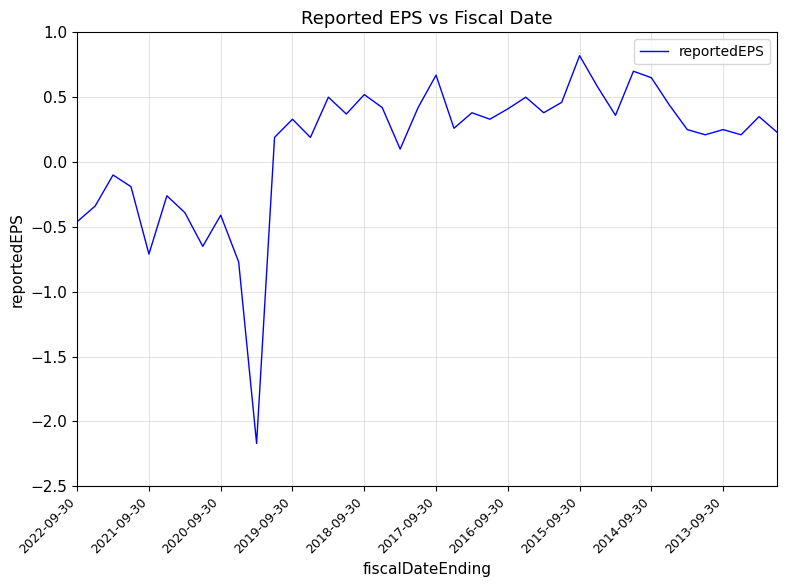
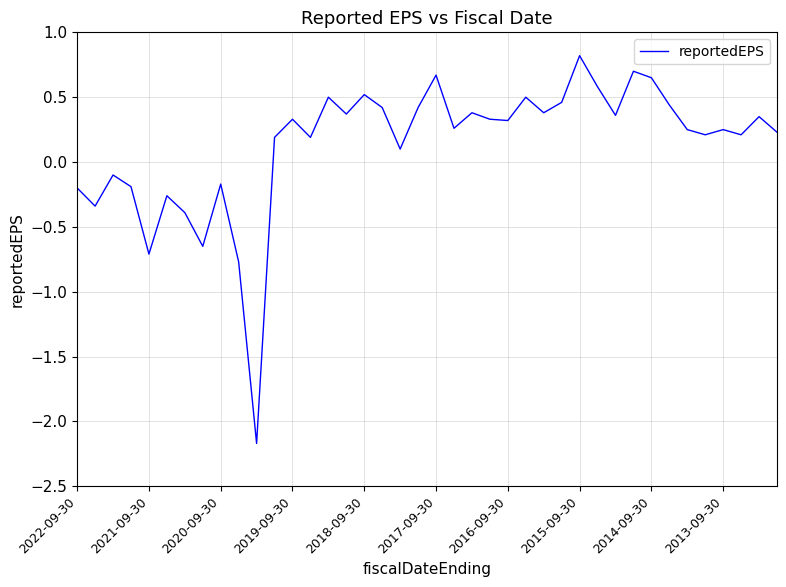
2022-09-30: -0.46 -> -0.20
2020-09-30: -0.41 -> -0.17
2016-09-30: 0.41 -> 0.32
